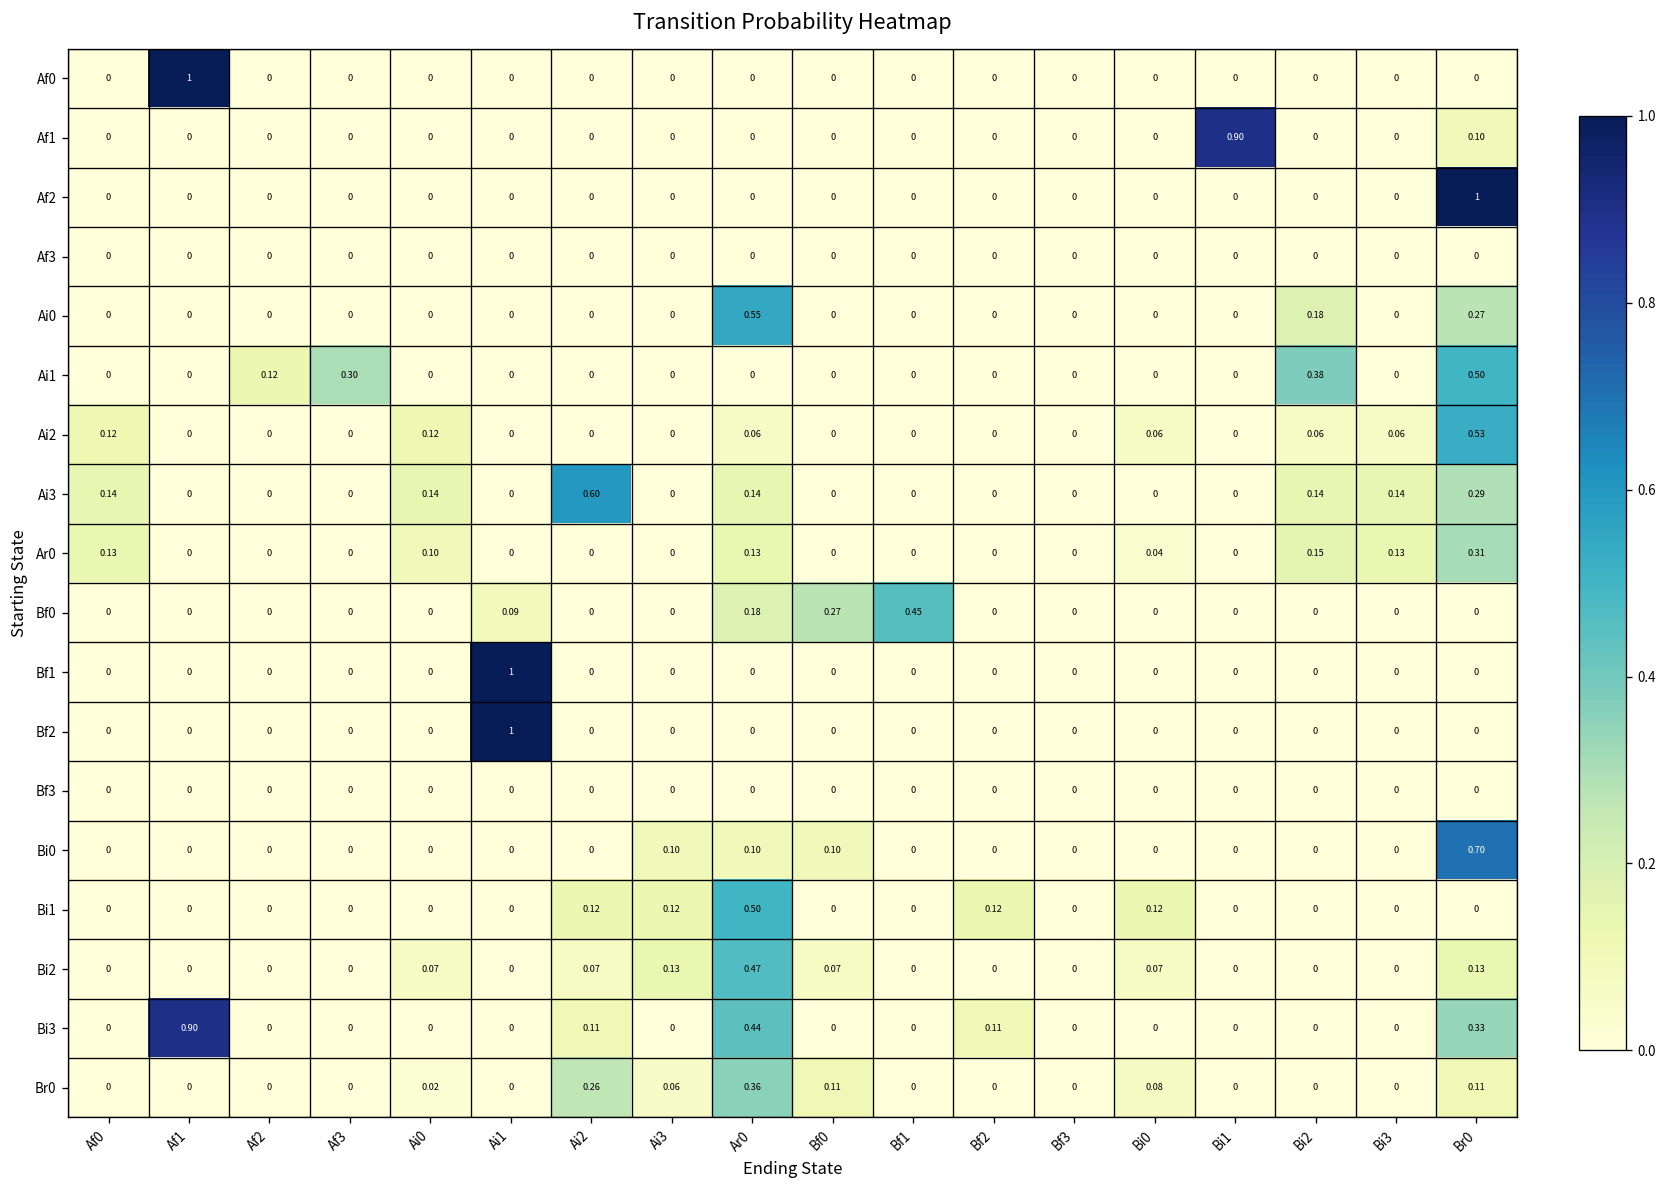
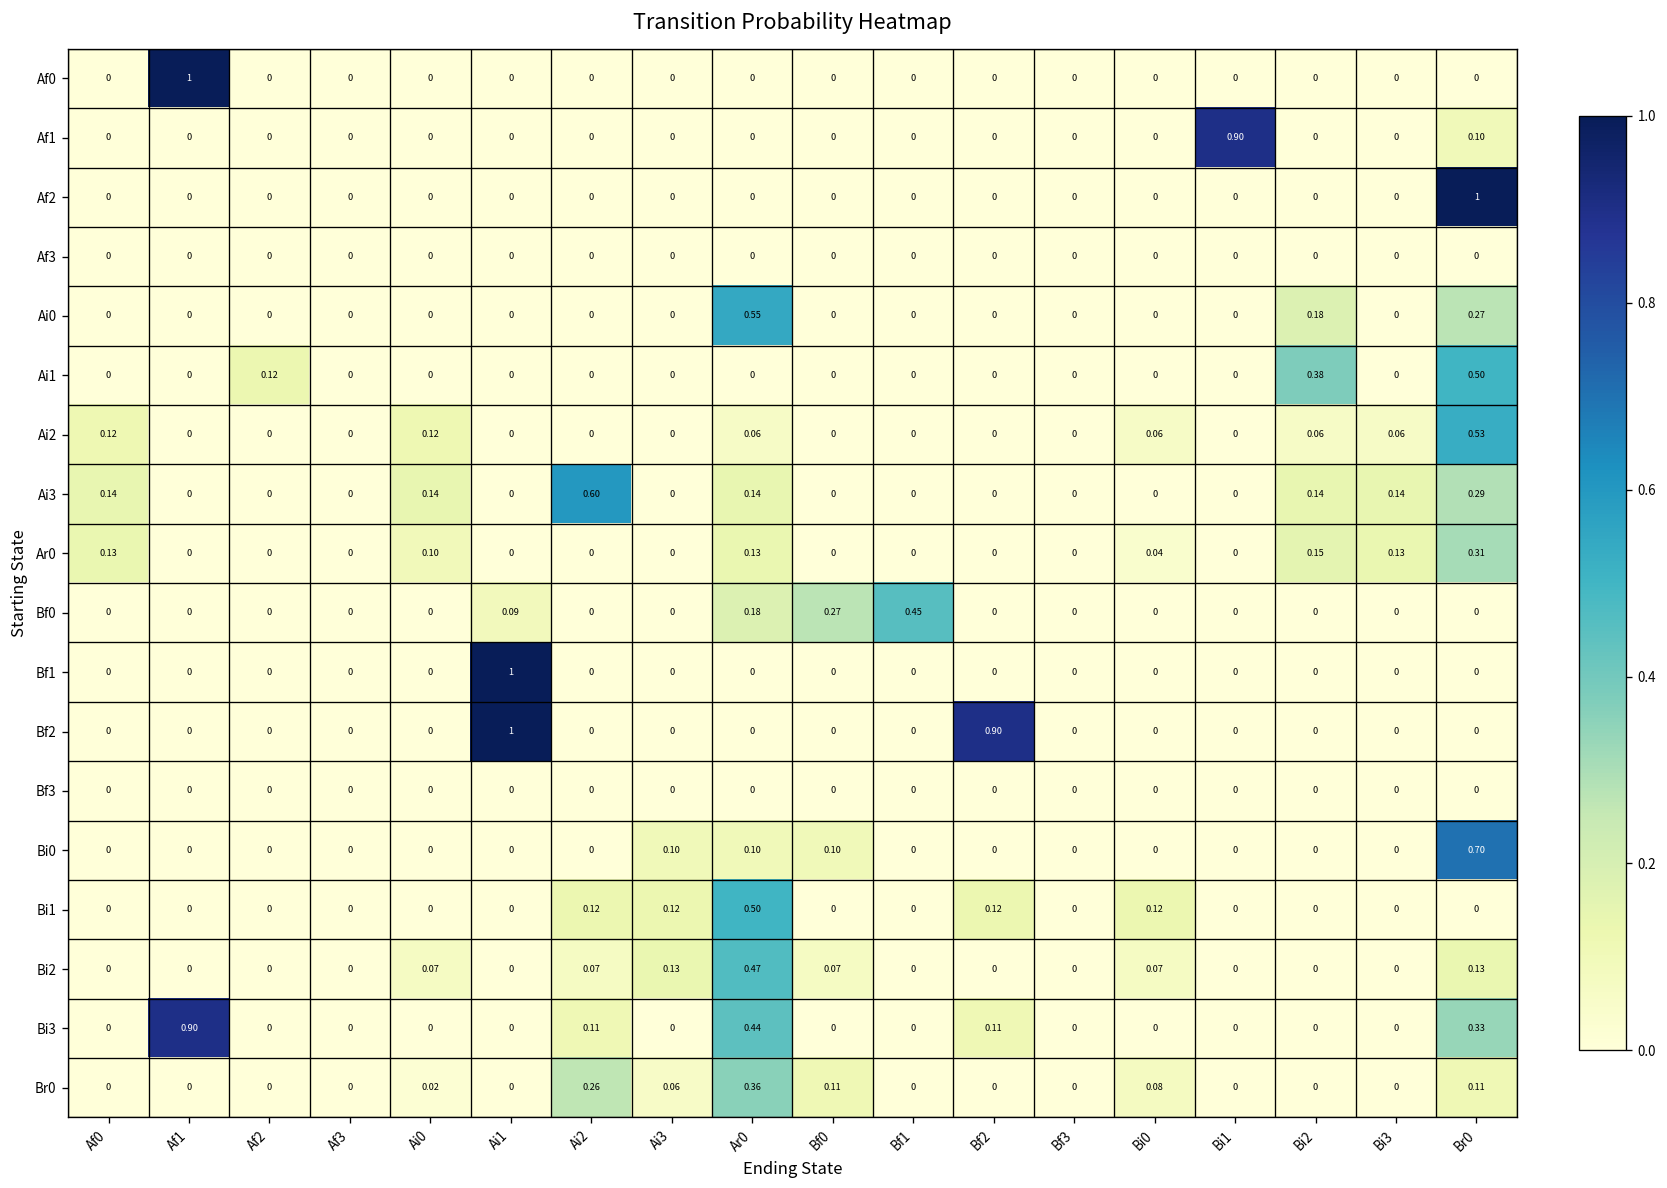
Ai1, Af3: 0.30 -> 0
Bf2, Bf2: 0 -> 0.90
